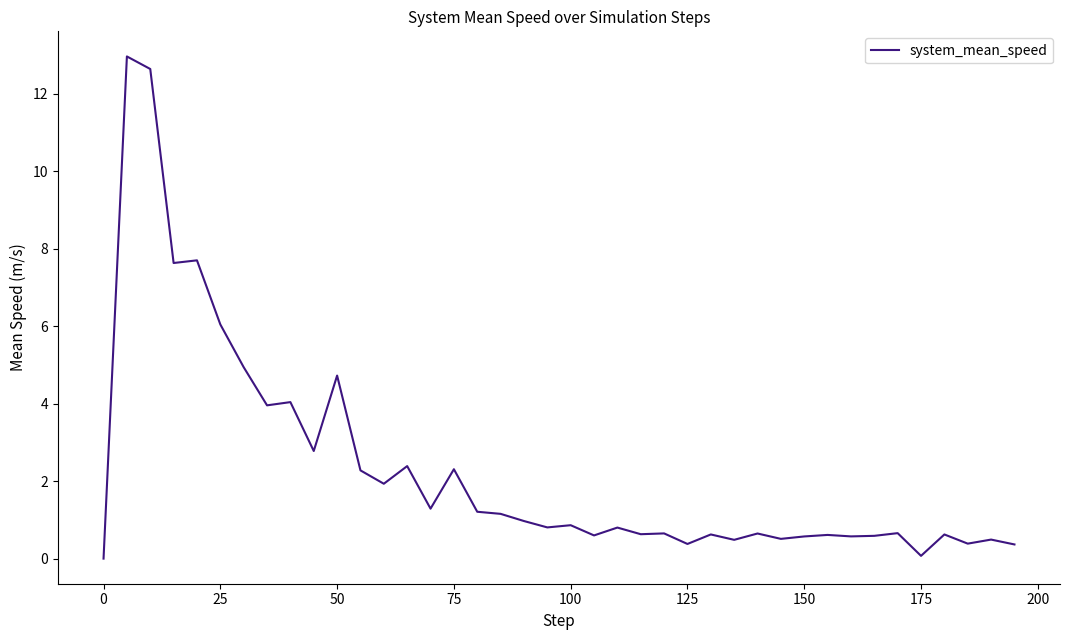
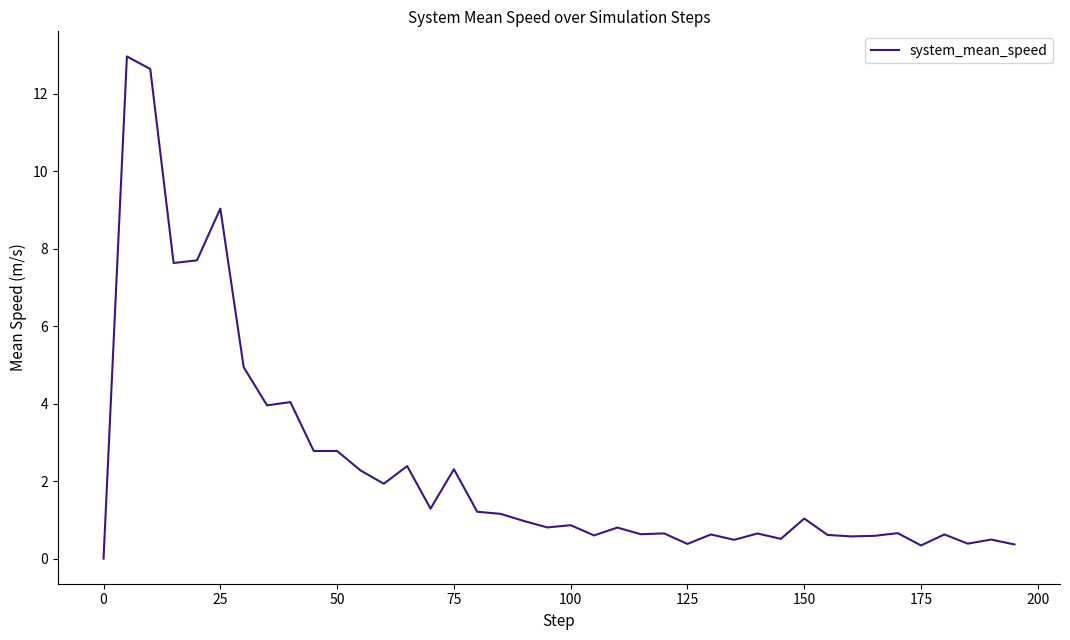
25: 6.0 -> 9.0
50: 4.7 -> 2.8
150: 0.6 -> 1.0
175: 0.1 -> 0.3
